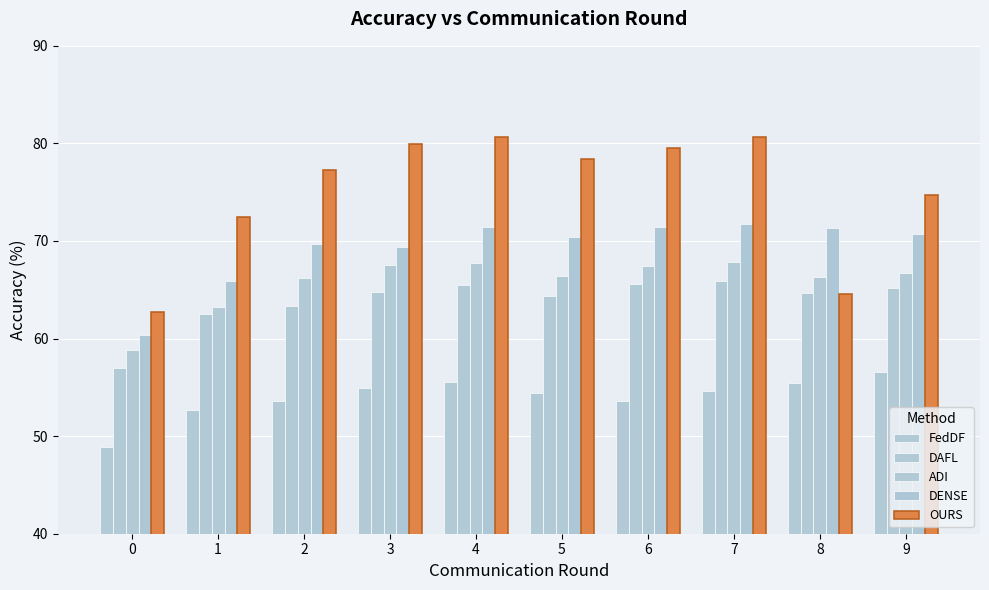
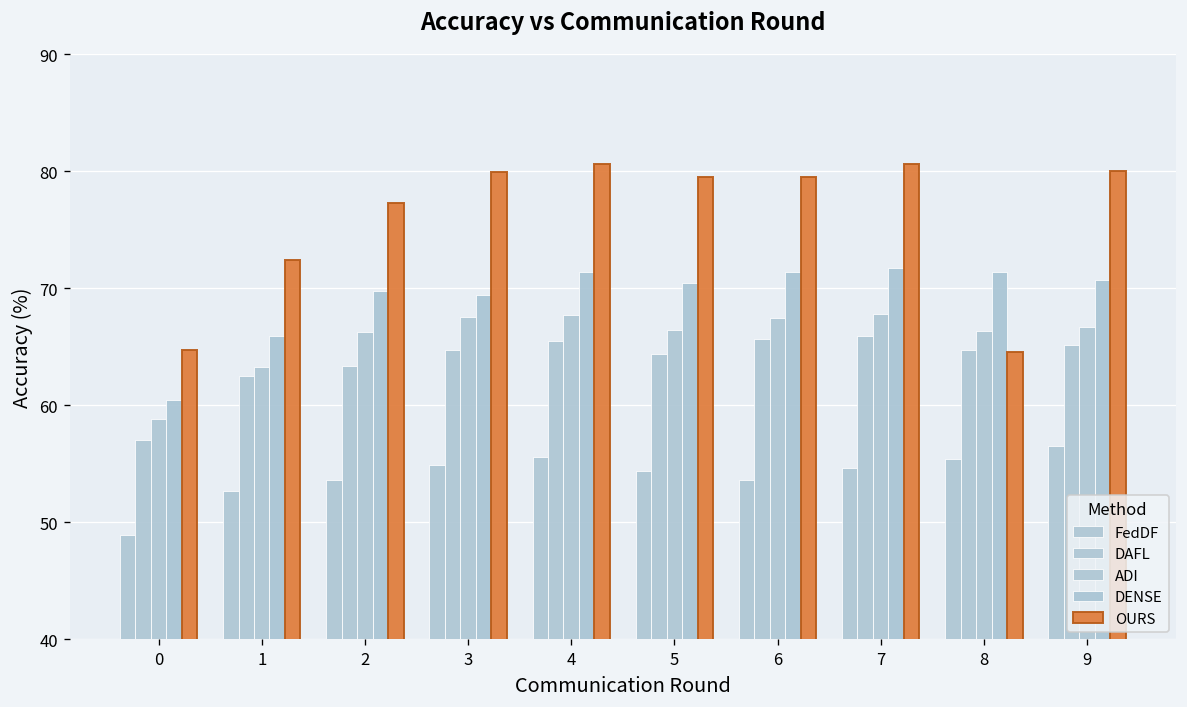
OURS, 0: 63 -> 65
OURS, 5: 78 -> 80
OURS, 9: 75 -> 80
